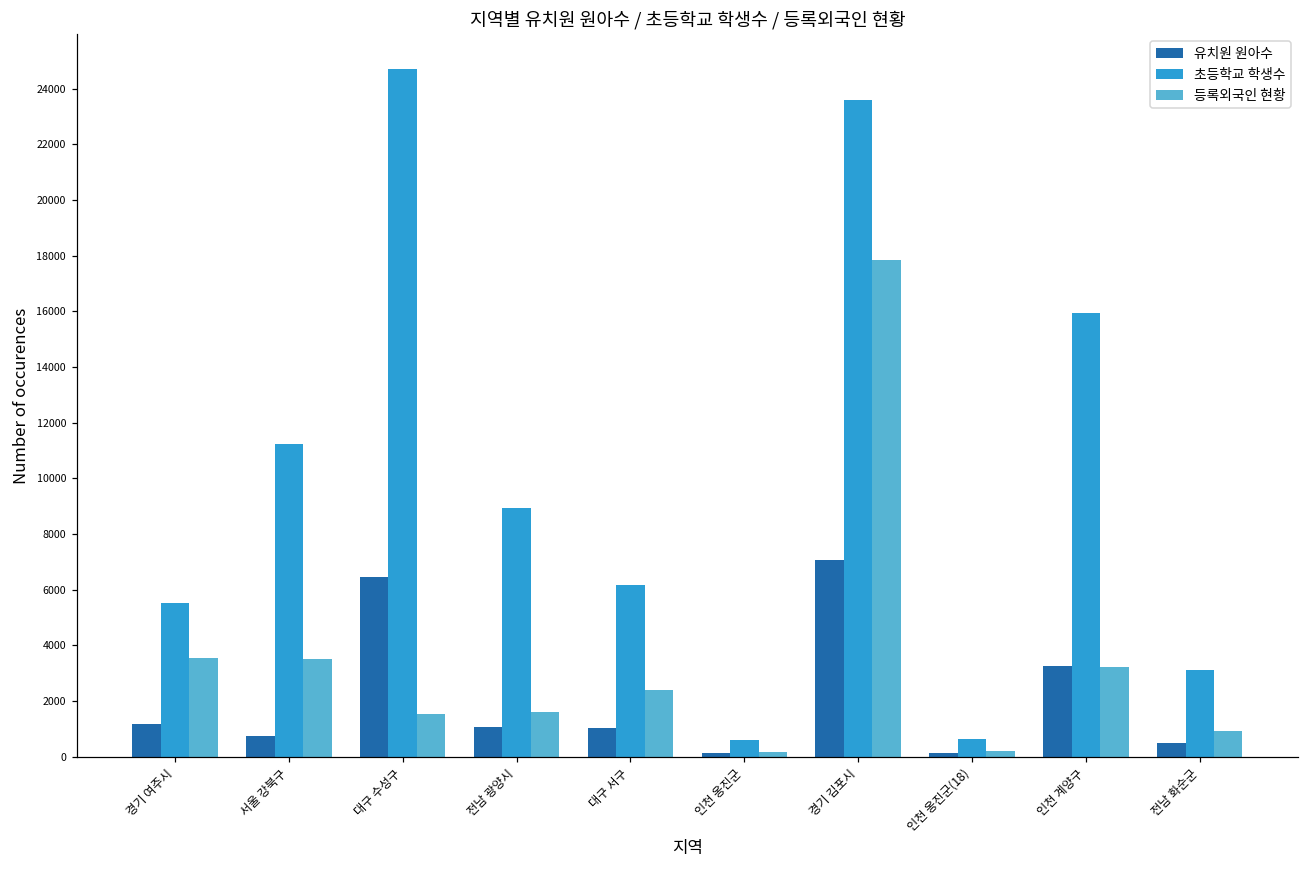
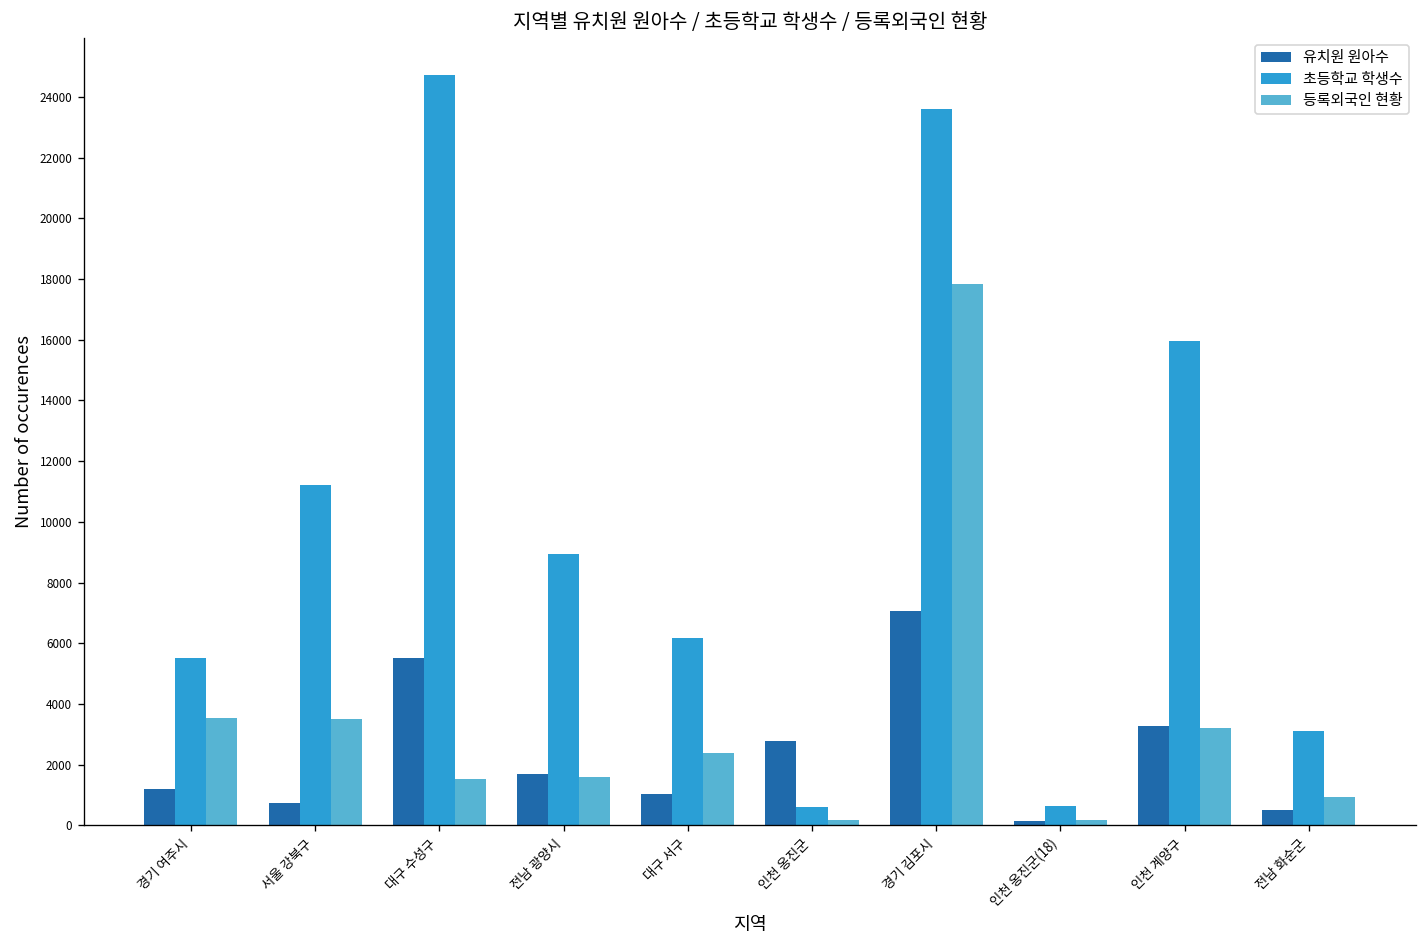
유치원 원아수, 대구 수성구: 6500 -> 5500
유치원 원아수, 전남 광양시: 1100 -> 1700
유치원 원아수, 인천 옹진군: 100 -> 2800
